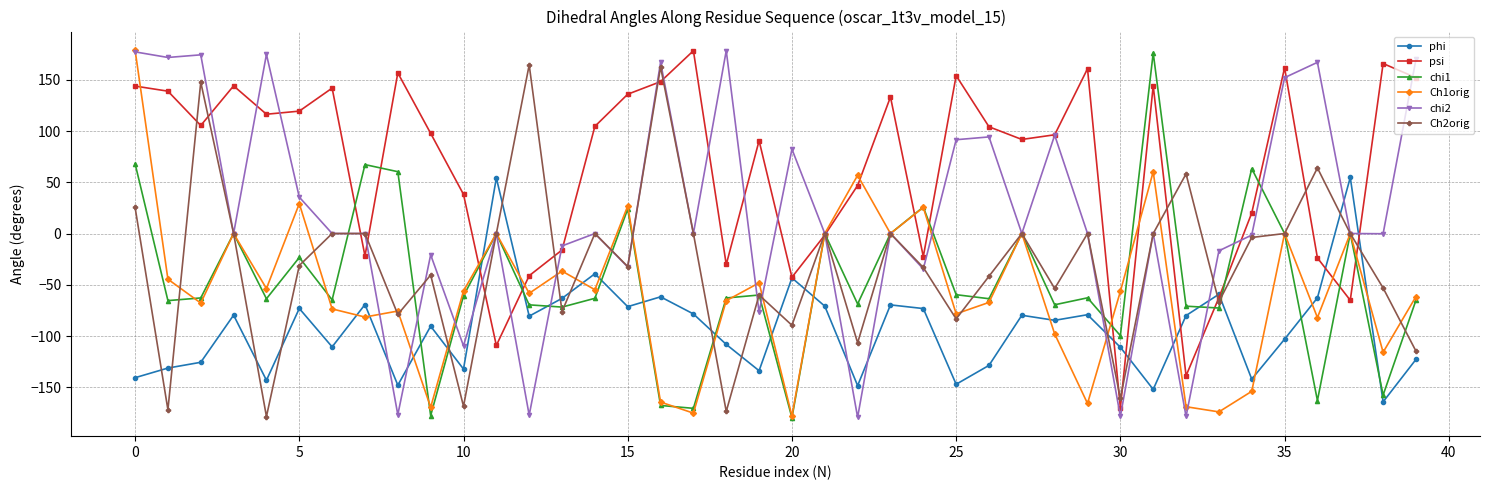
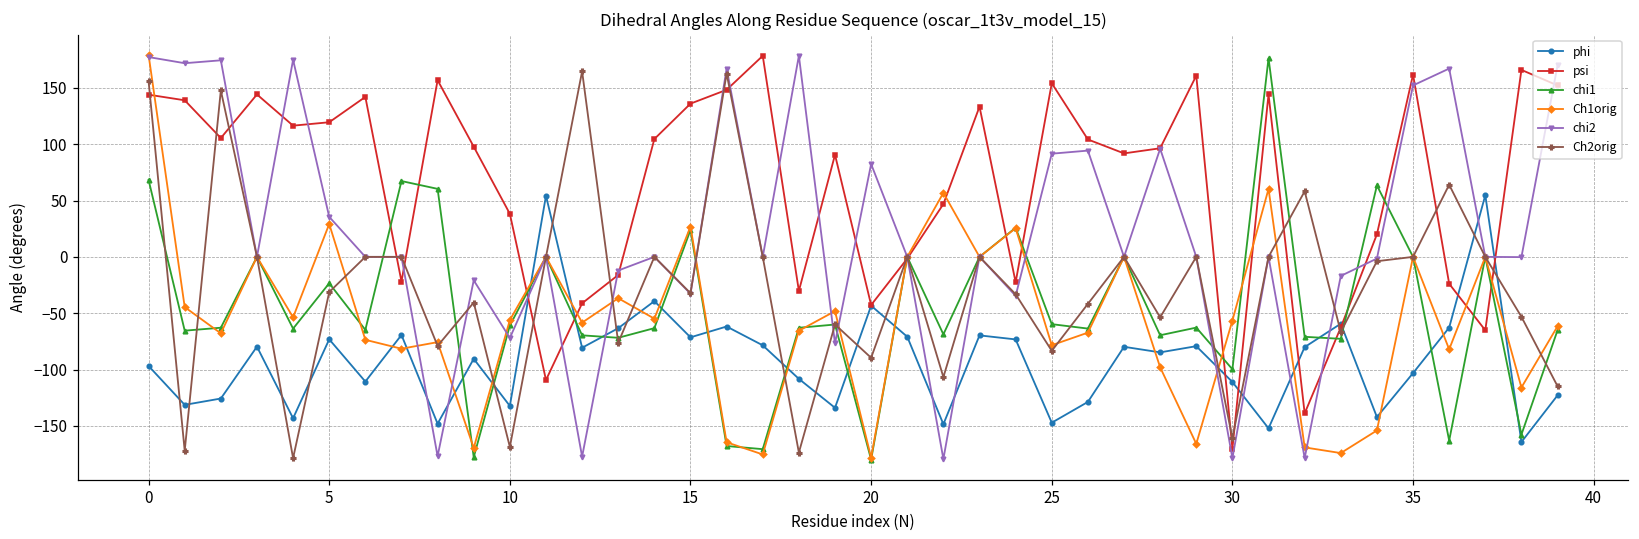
phi, 0: -141 -> -97
Ch2orig, 0: 26 -> 156
chi2, 10: -110 -> -72
